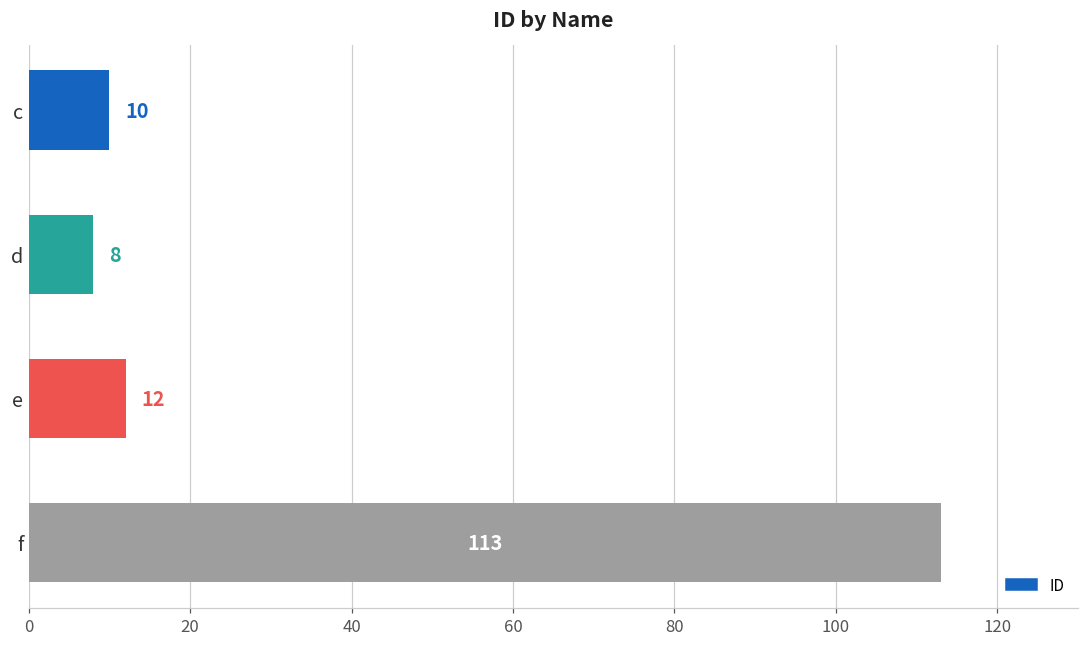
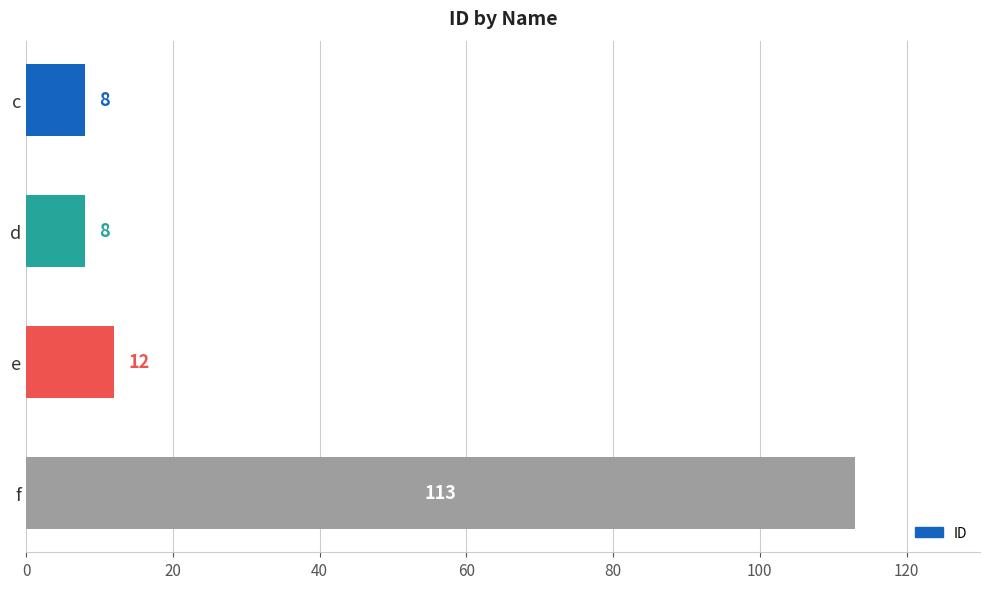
c: 10 -> 8
